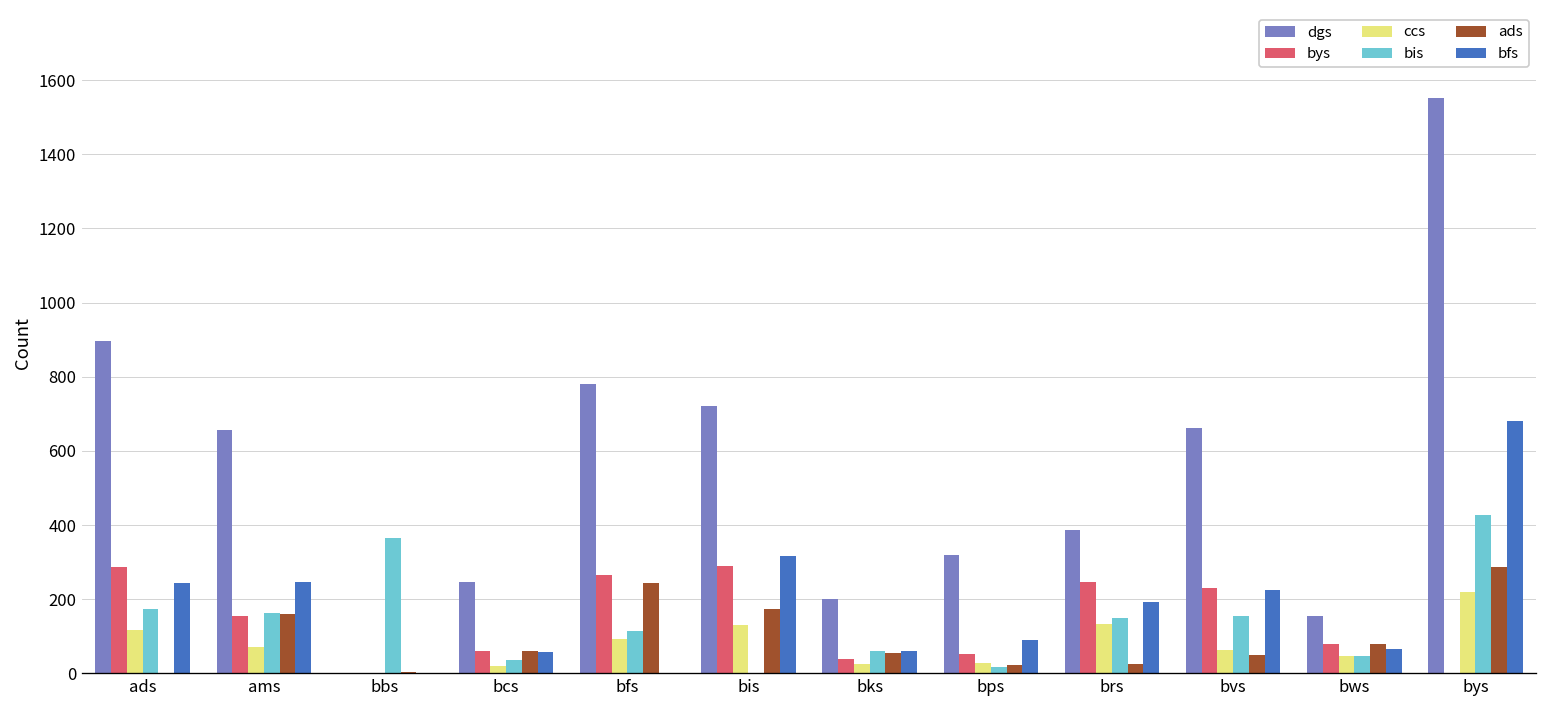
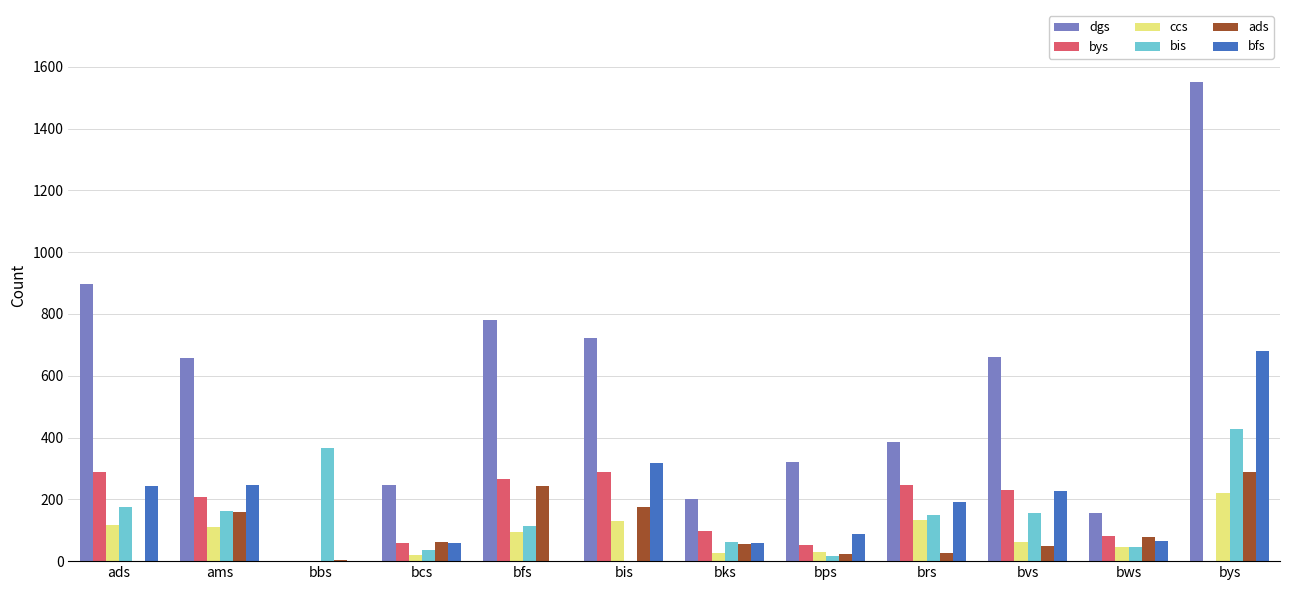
bys, ams: 160 -> 210
ccs, ams: 70 -> 110
bys, bks: 40 -> 100
